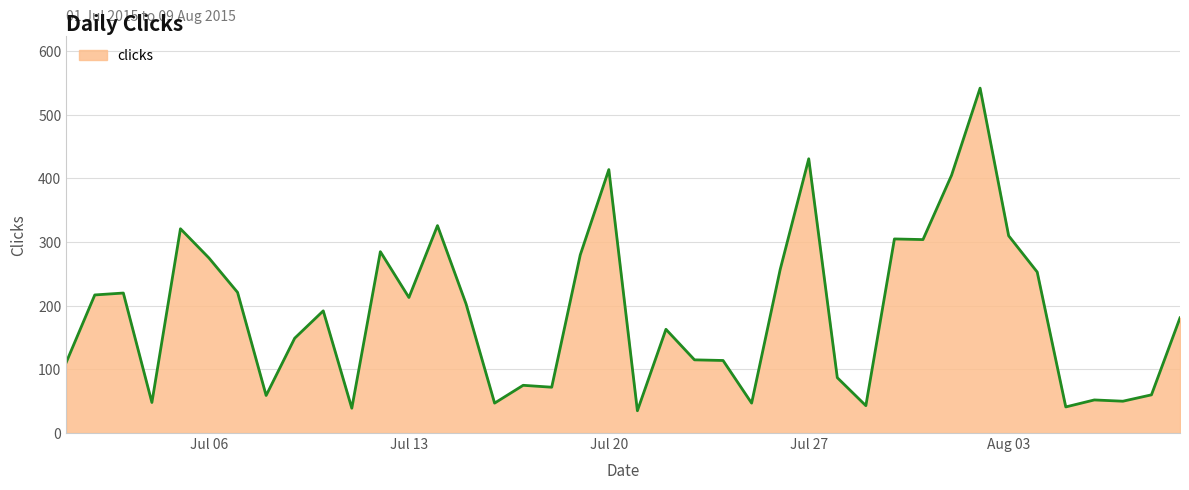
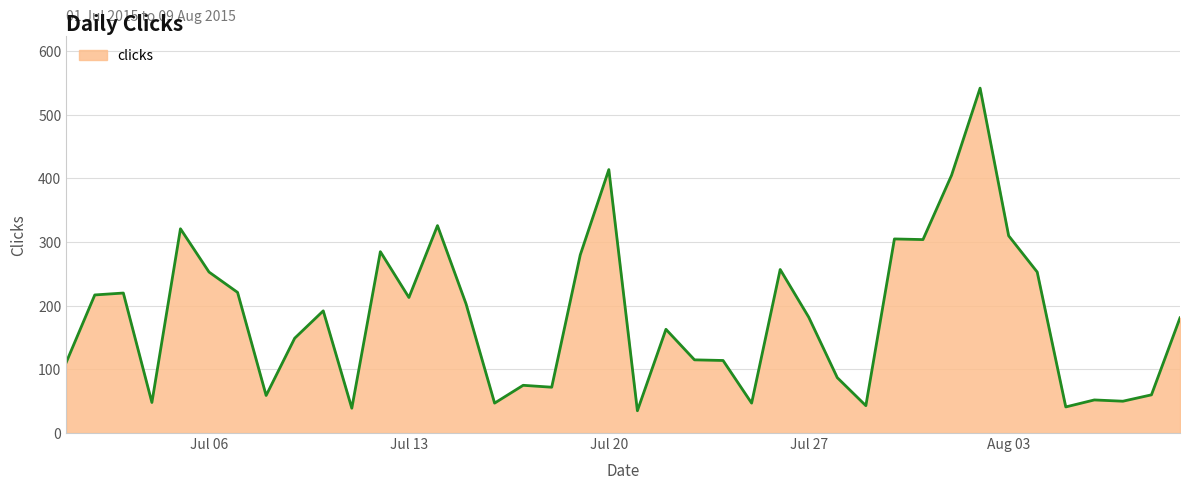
Jul 06: 280 -> 250
Jul 27: 430 -> 180
